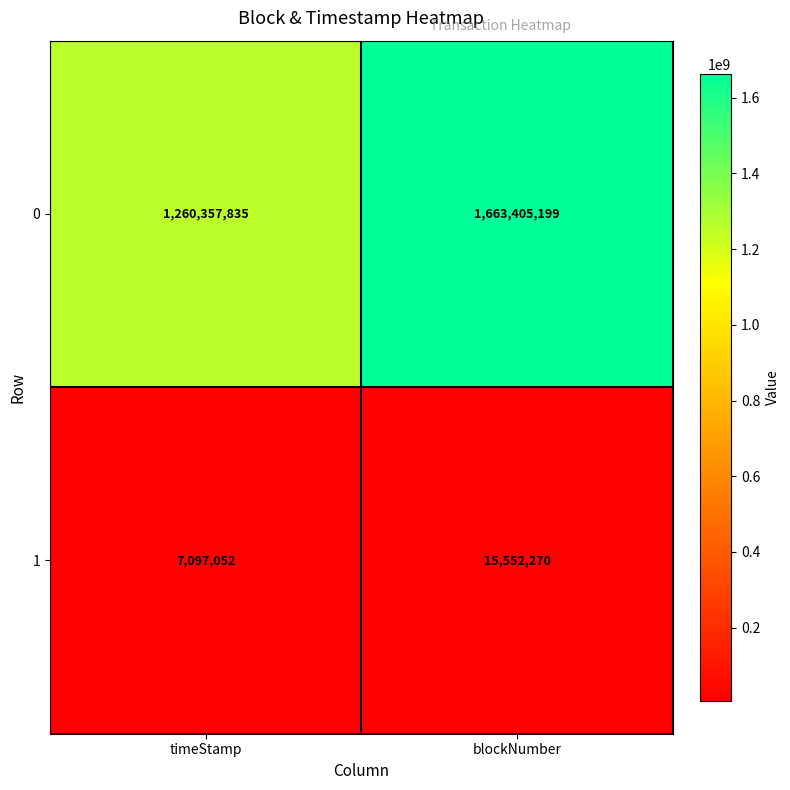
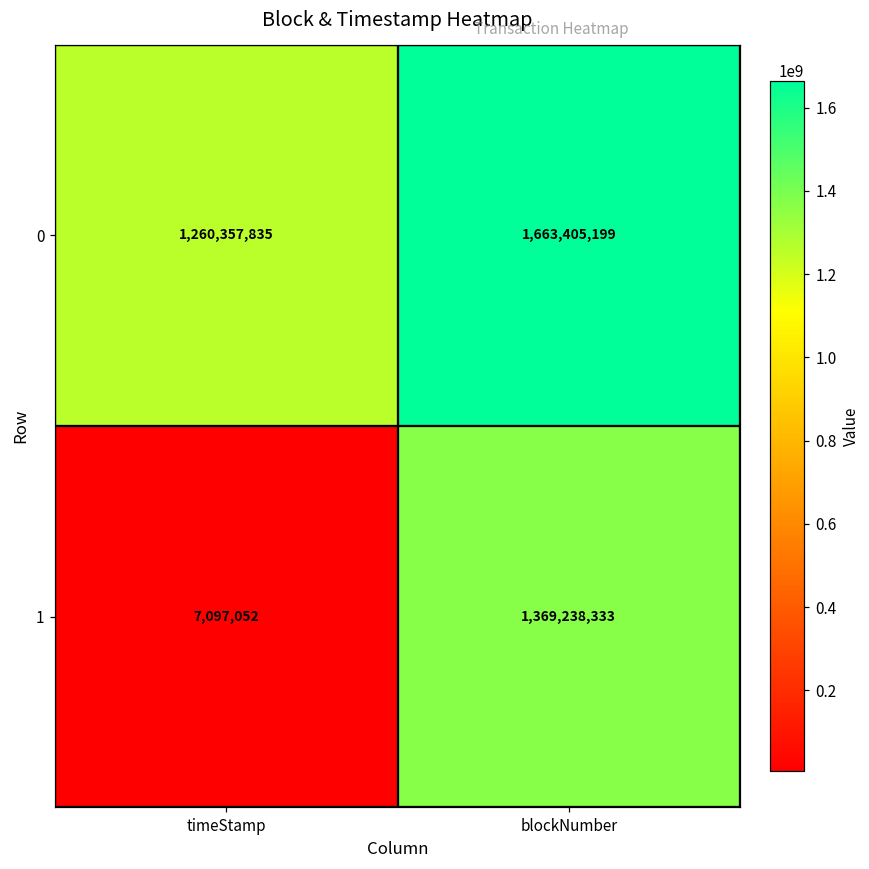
1, blockNumber: 15,552,270 -> 1,369,238,333
